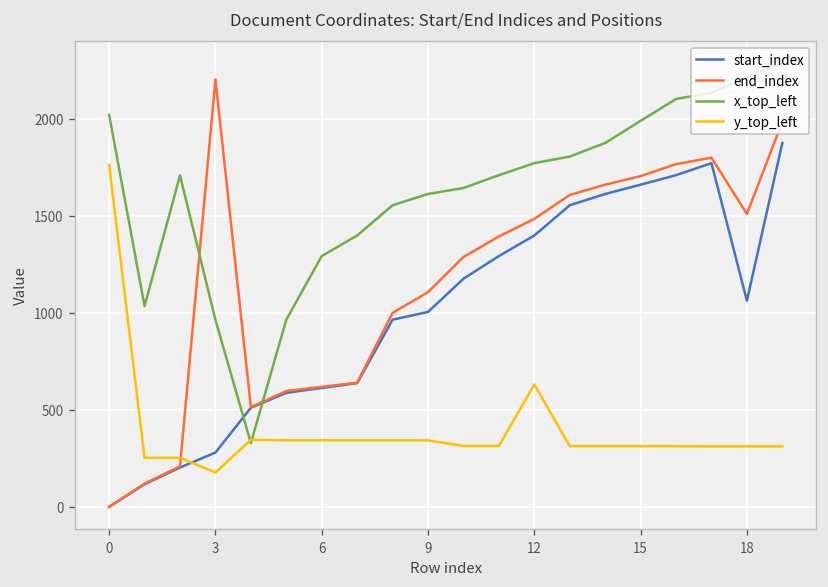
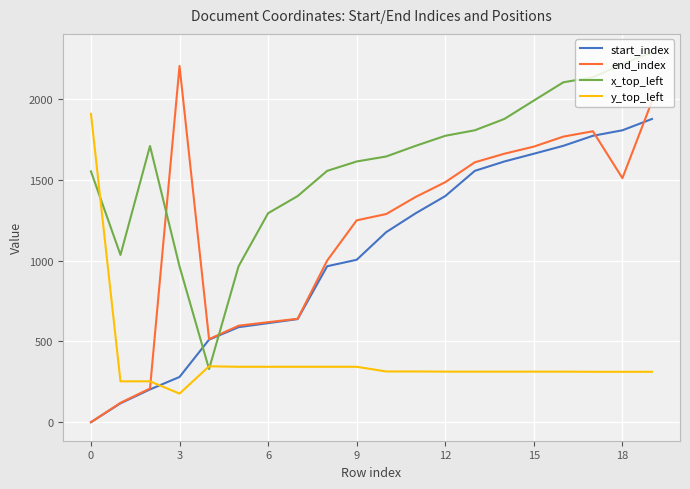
x_top_left, 0: 2020 -> 1550
y_top_left, 0: 1760 -> 1910
end_index, 9: 1110 -> 1250
y_top_left, 12: 630 -> 310
start_index, 18: 1060 -> 1810
